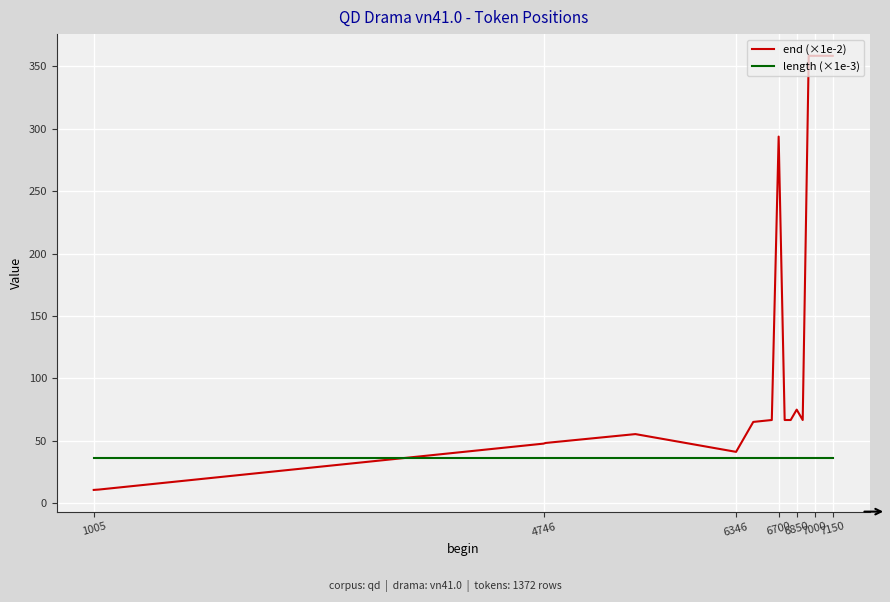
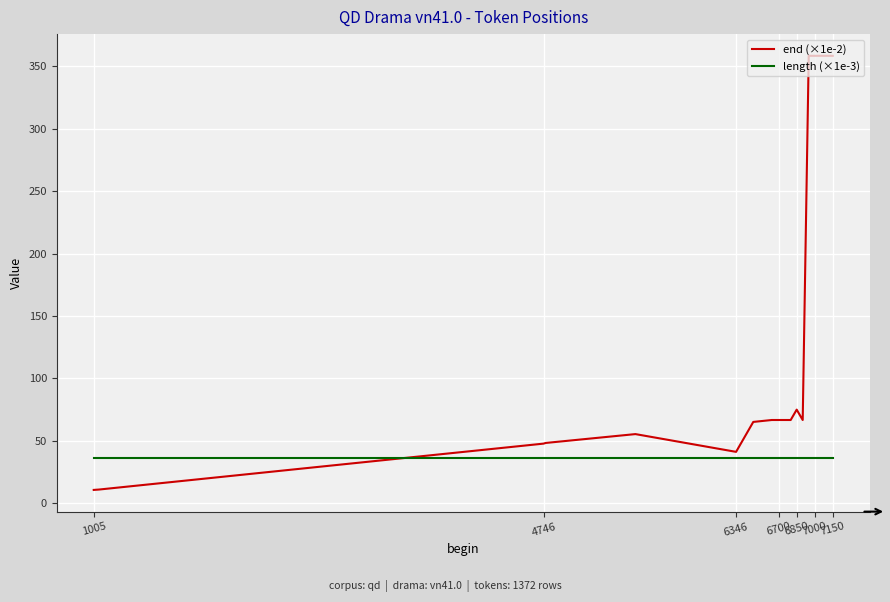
end (×1e-2), 6700: 294 -> 67
